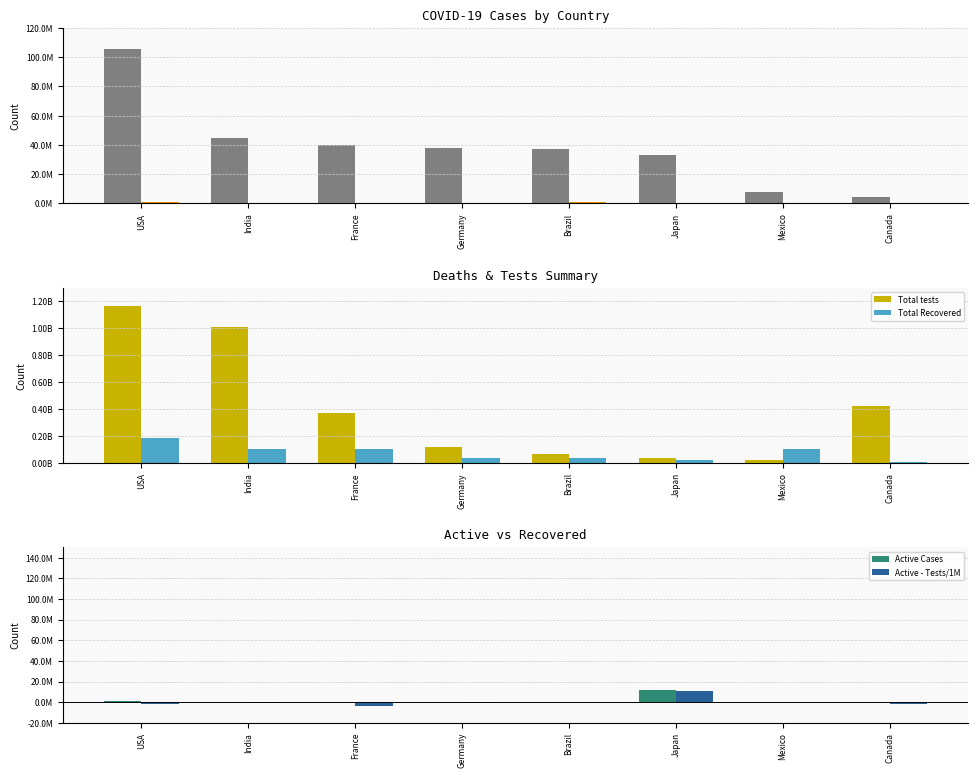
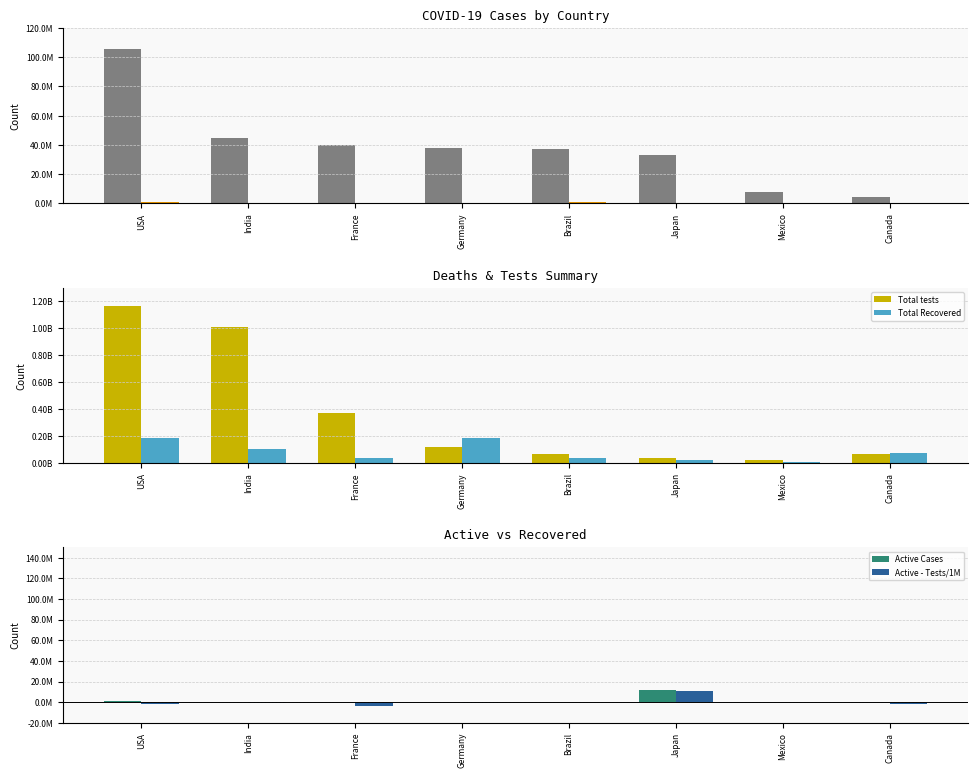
Deaths & Tests Summary, Total Recovered, France: 100000000 -> 40000000
Deaths & Tests Summary, Total Recovered, Germany: 40000000 -> 180000000
Deaths & Tests Summary, Total Recovered, Mexico: 110000000 -> 10000000
Deaths & Tests Summary, Total tests, Canada: 420000000 -> 70000000
Deaths & Tests Summary, Total Recovered, Canada: 0 -> 70000000
